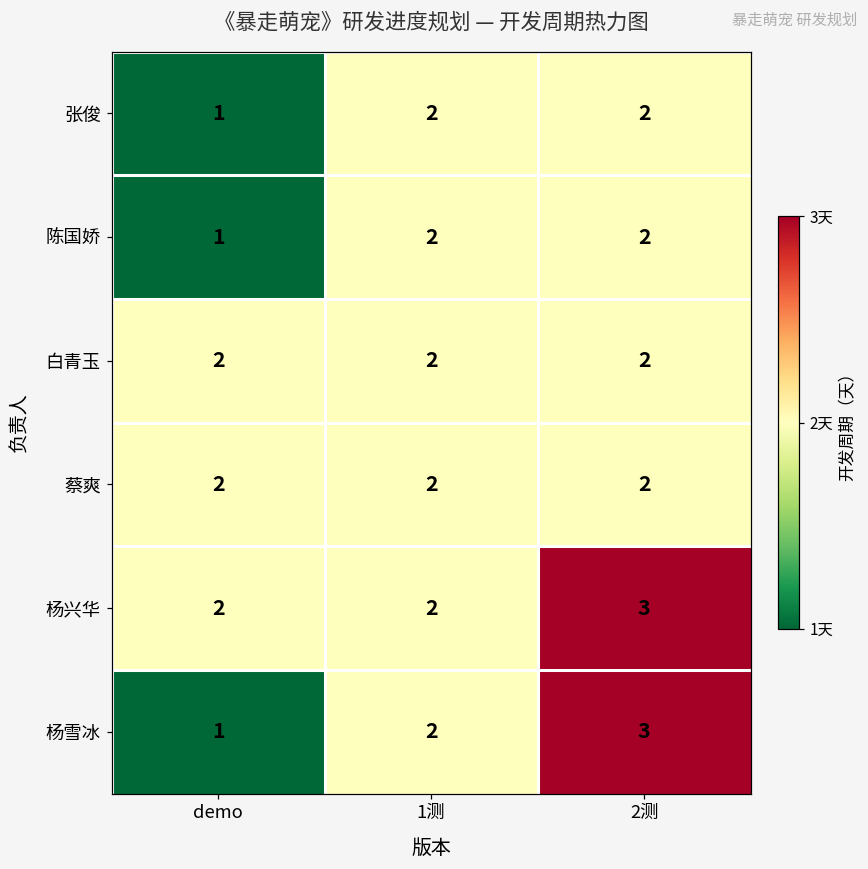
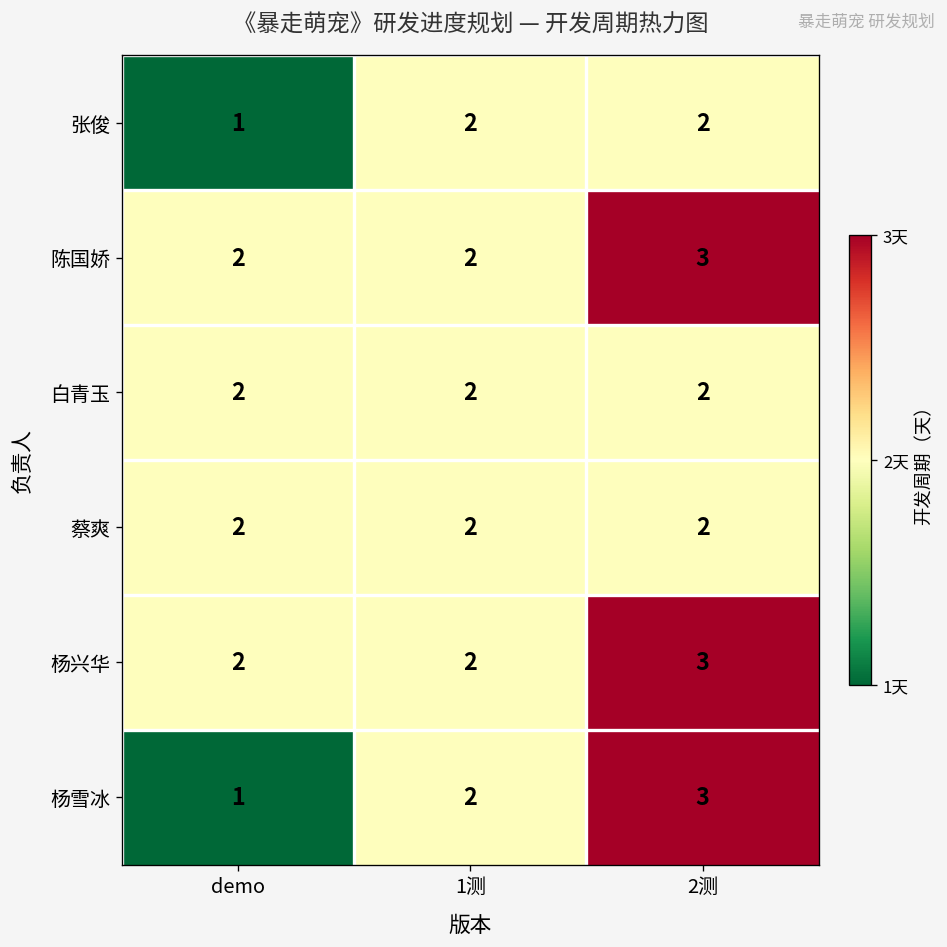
陈国娇, demo: 1 -> 2
陈国娇, 2测: 2 -> 3
